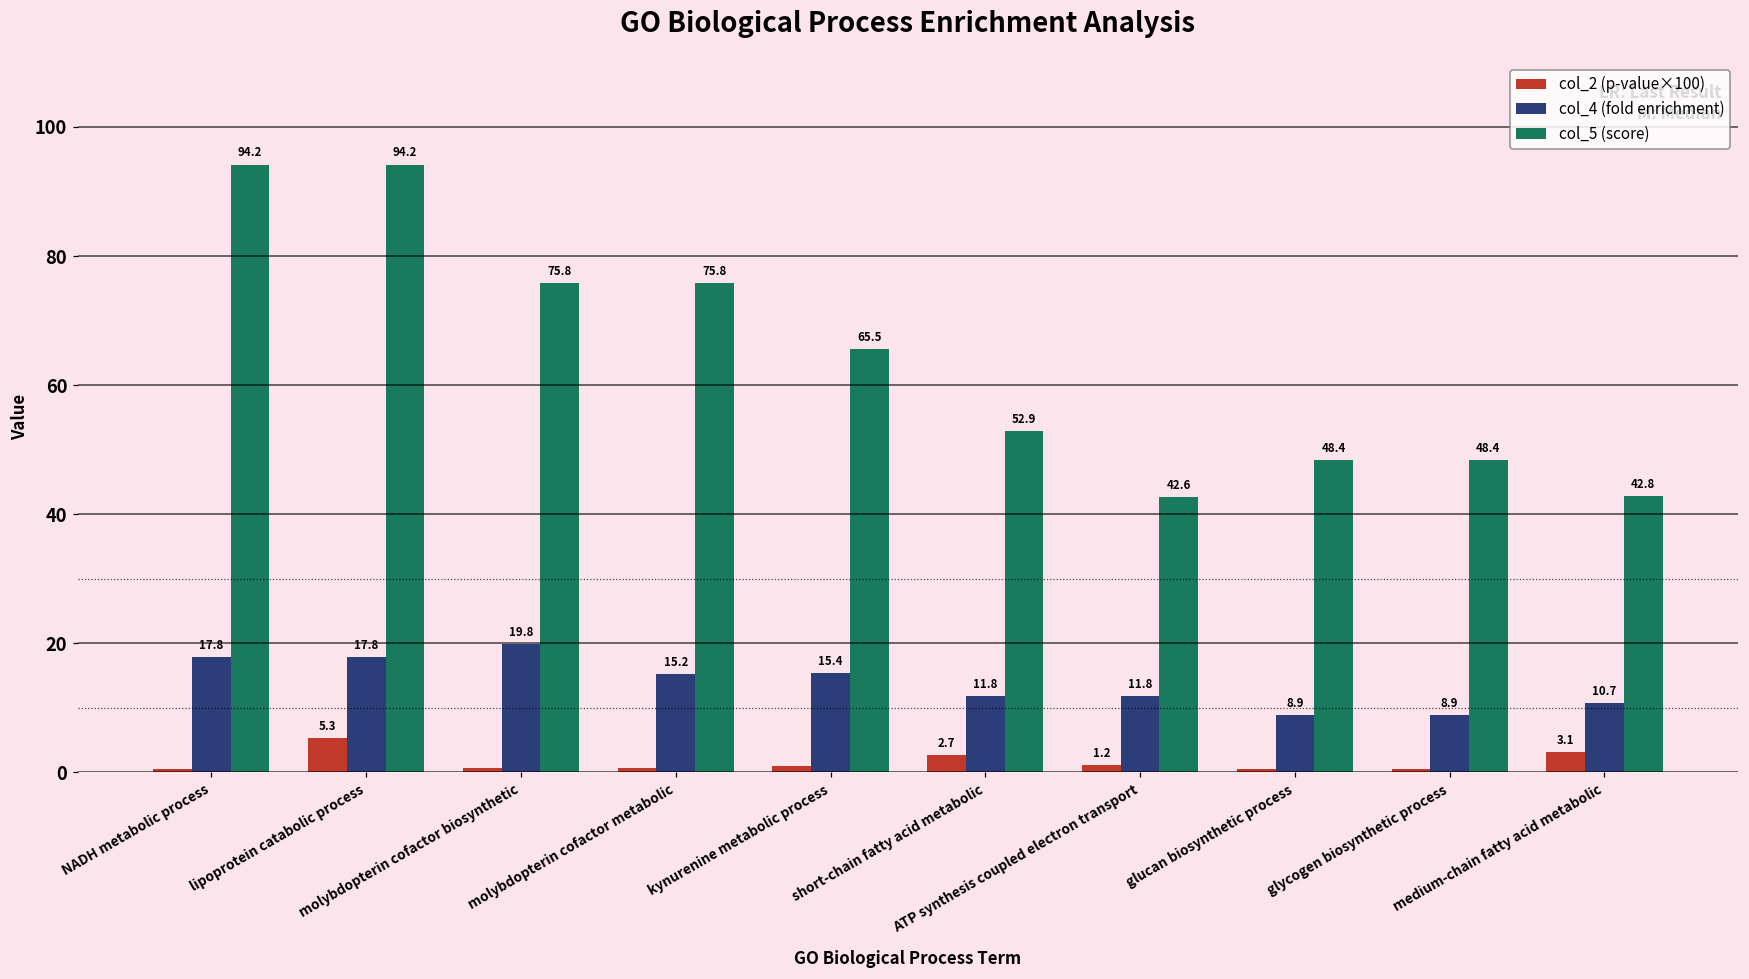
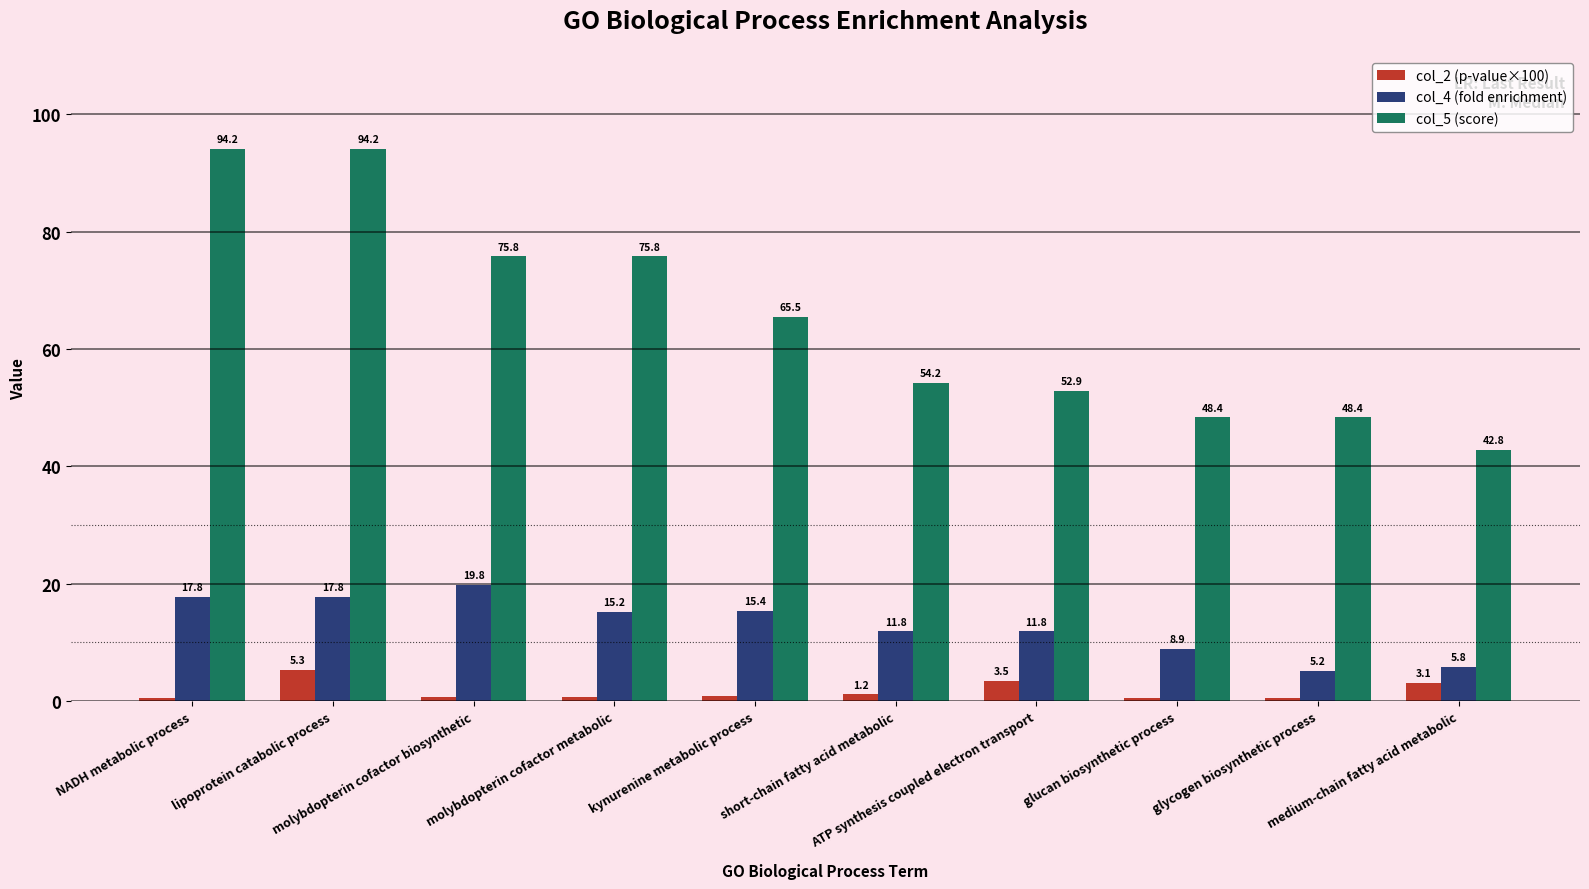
col_2 (p-value×100), short-chain fatty acid metabolic: 2.7 -> 1.2
col_5 (score), short-chain fatty acid metabolic: 52.9 -> 54.2
col_2 (p-value×100), ATP synthesis coupled electron transport: 1.2 -> 3.5
col_5 (score), ATP synthesis coupled electron transport: 42.6 -> 52.9
col_4 (fold enrichment), glycogen biosynthetic process: 8.9 -> 5.2
col_4 (fold enrichment), medium-chain fatty acid metabolic: 10.7 -> 5.8
